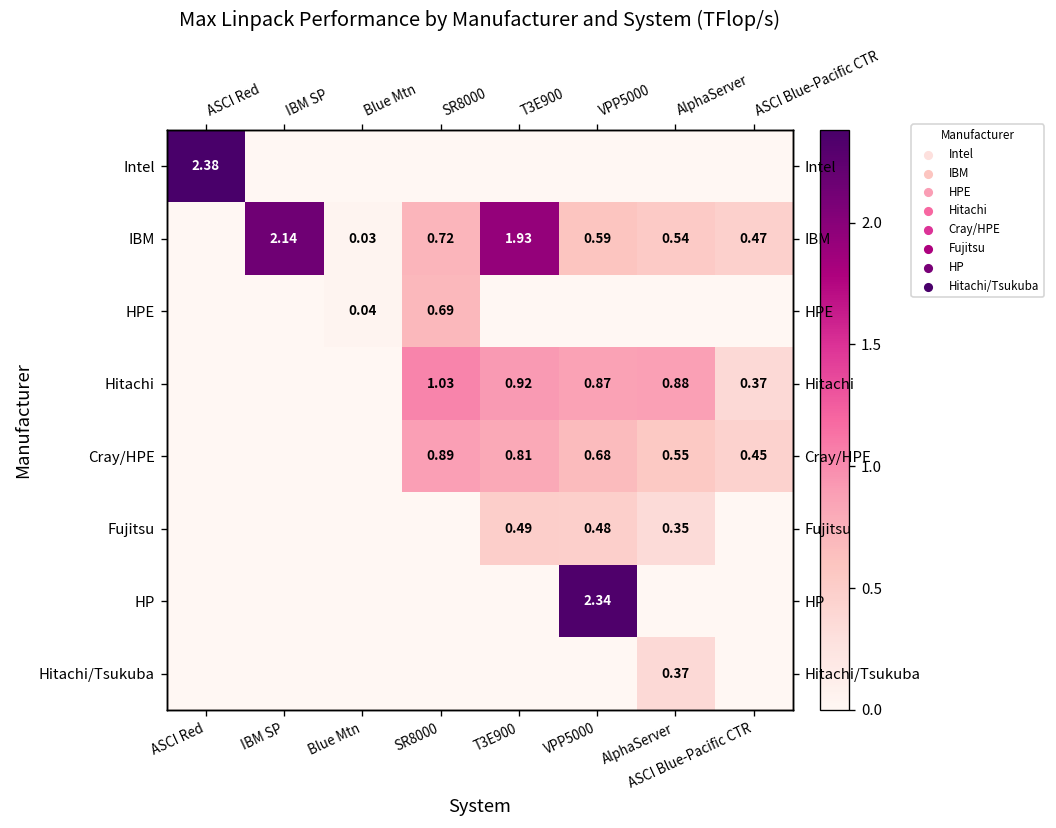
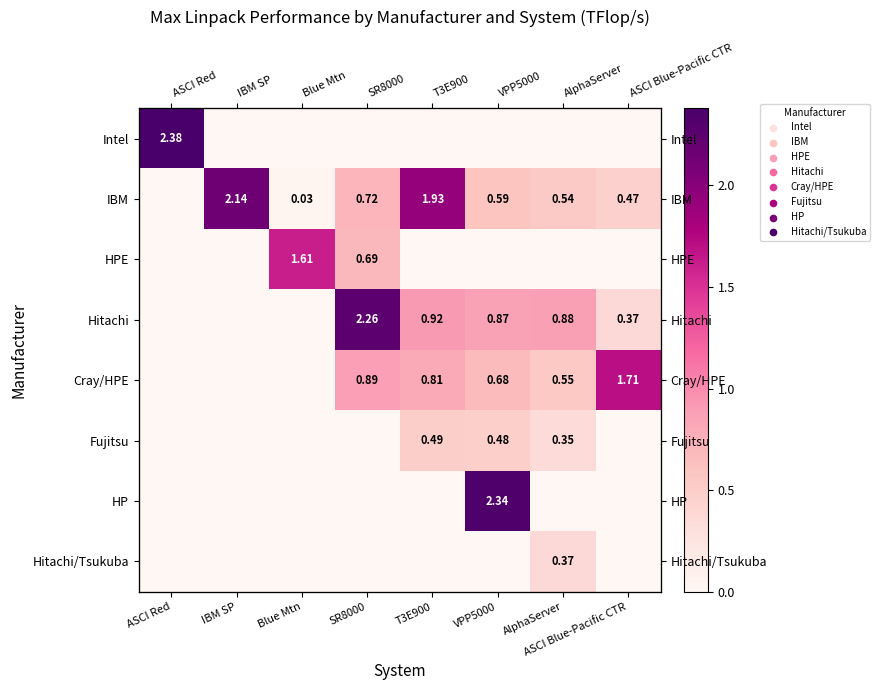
HPE, Blue Mtn: 0.04 -> 1.61
Hitachi, SR8000: 1.03 -> 2.26
Cray/HPE, ASCI Blue-Pacific CTR: 0.45 -> 1.71
